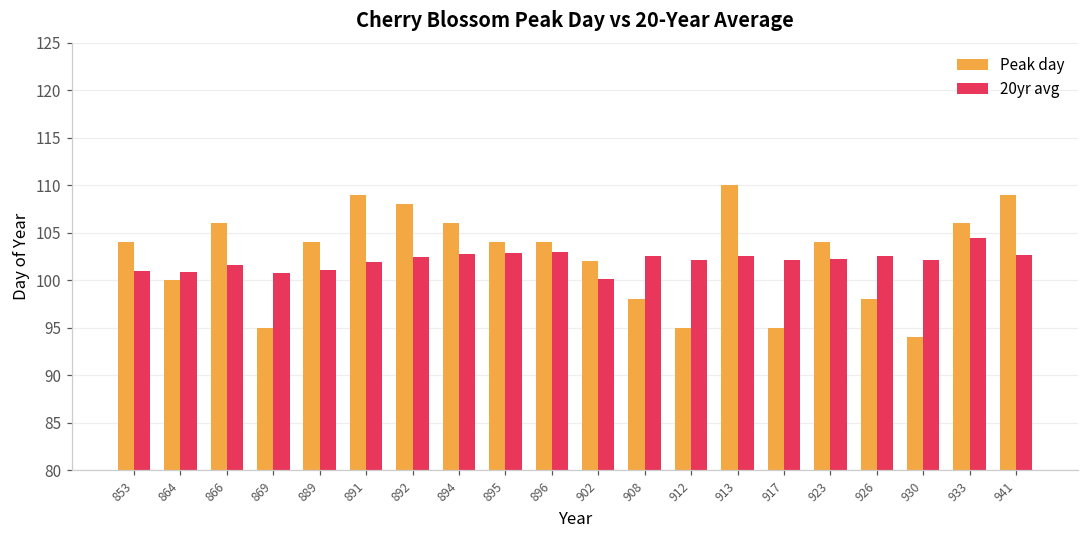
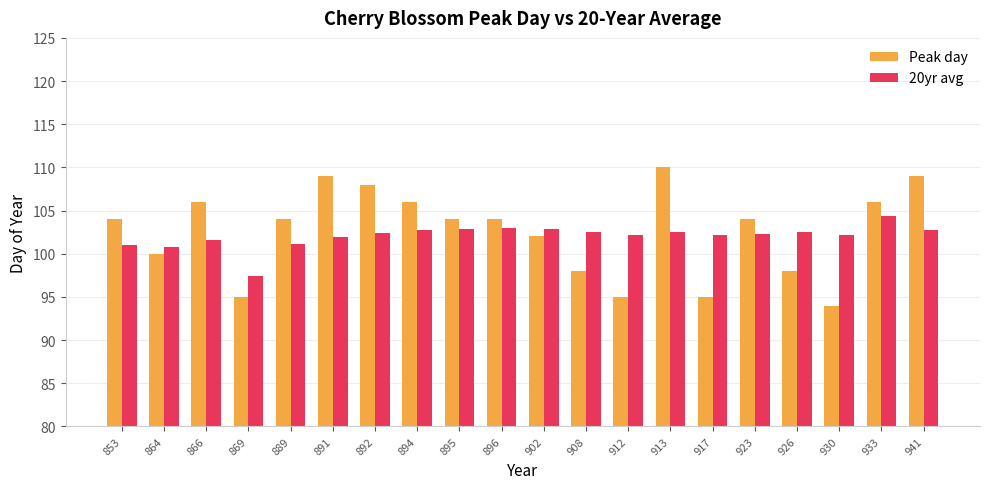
20yr avg, 869: 101 -> 97
20yr avg, 902: 100 -> 103
